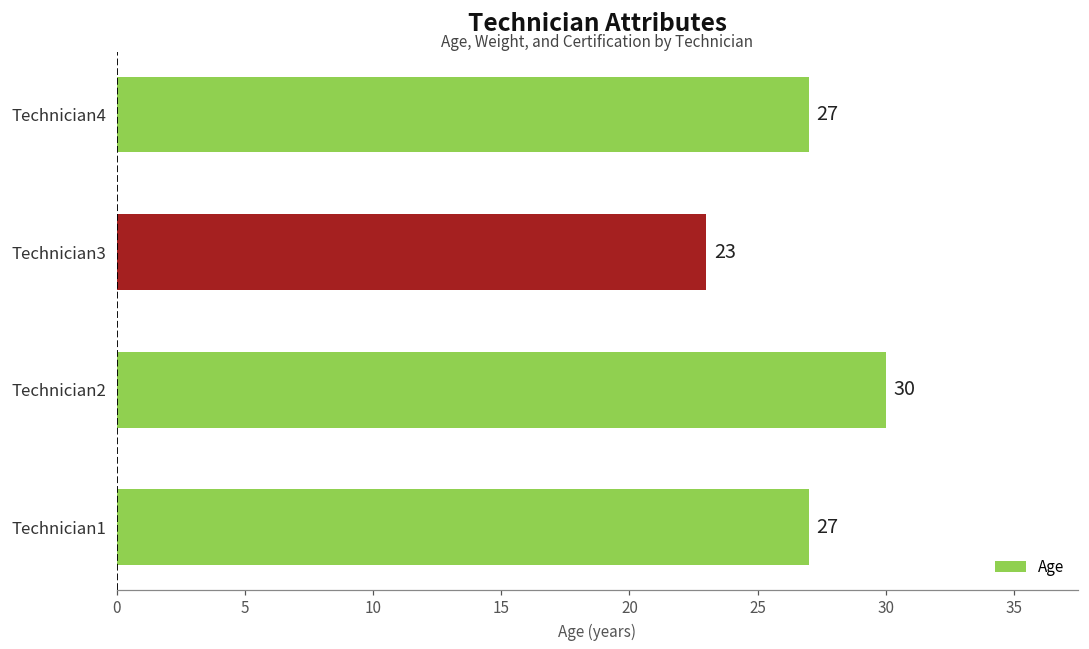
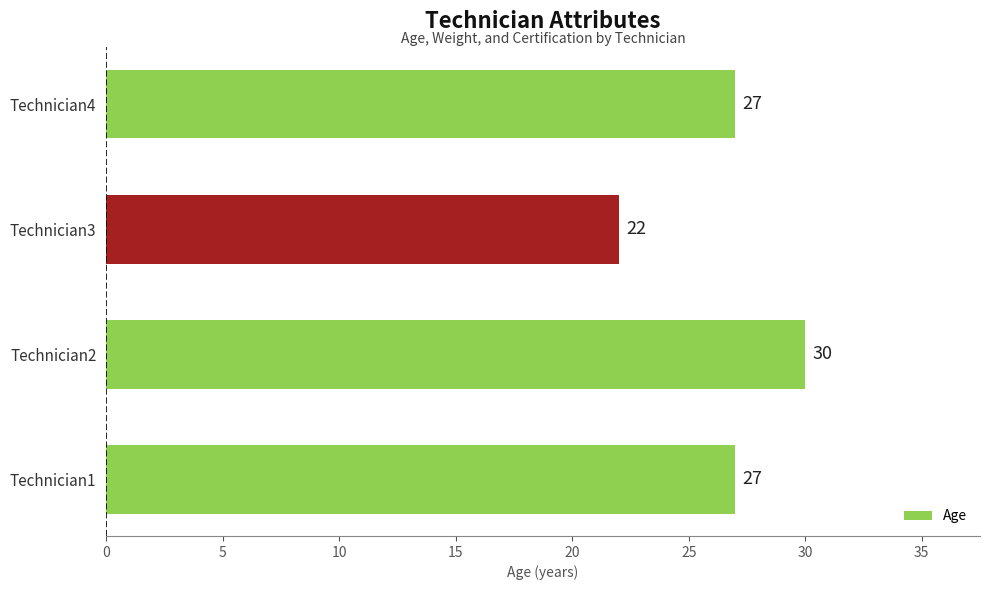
Technician3: 23 -> 22
